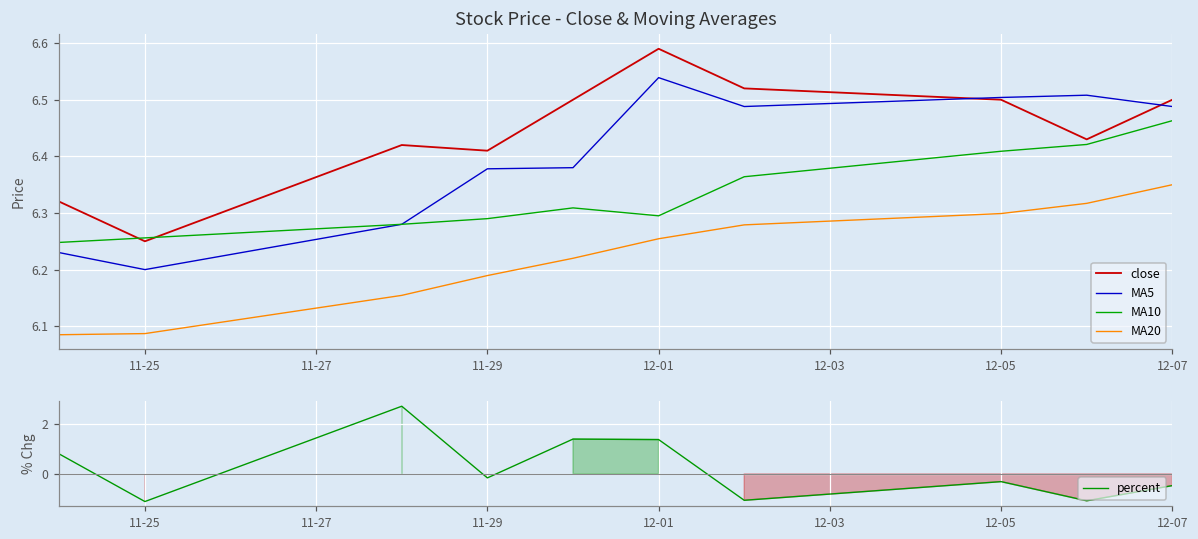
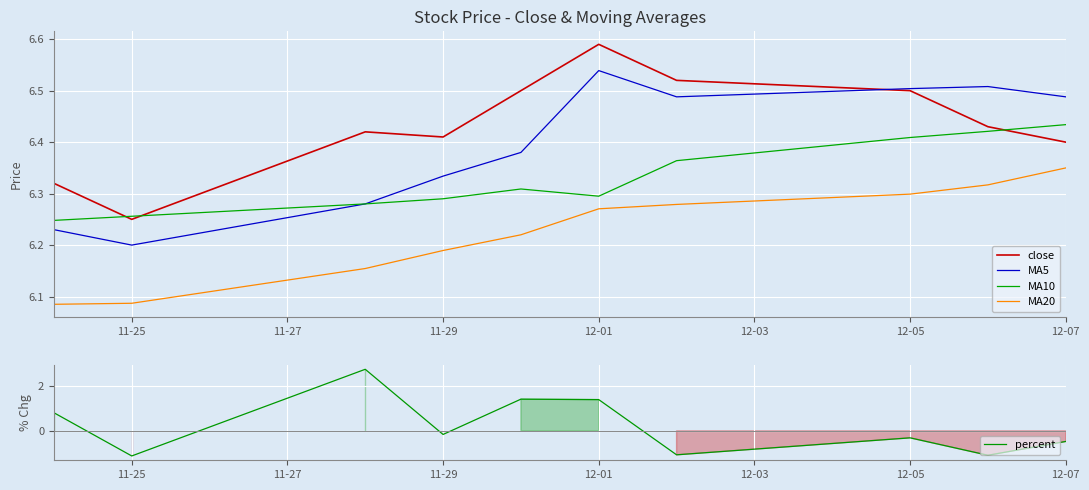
Stock Price - Close & Moving Averages, MA5, 11-29: 6.38 -> 6.33
Stock Price - Close & Moving Averages, MA20, 12-01: 6.25 -> 6.27
Stock Price - Close & Moving Averages, close, 12-07: 6.5 -> 6.4
Stock Price - Close & Moving Averages, MA10, 12-07: 6.46 -> 6.43
